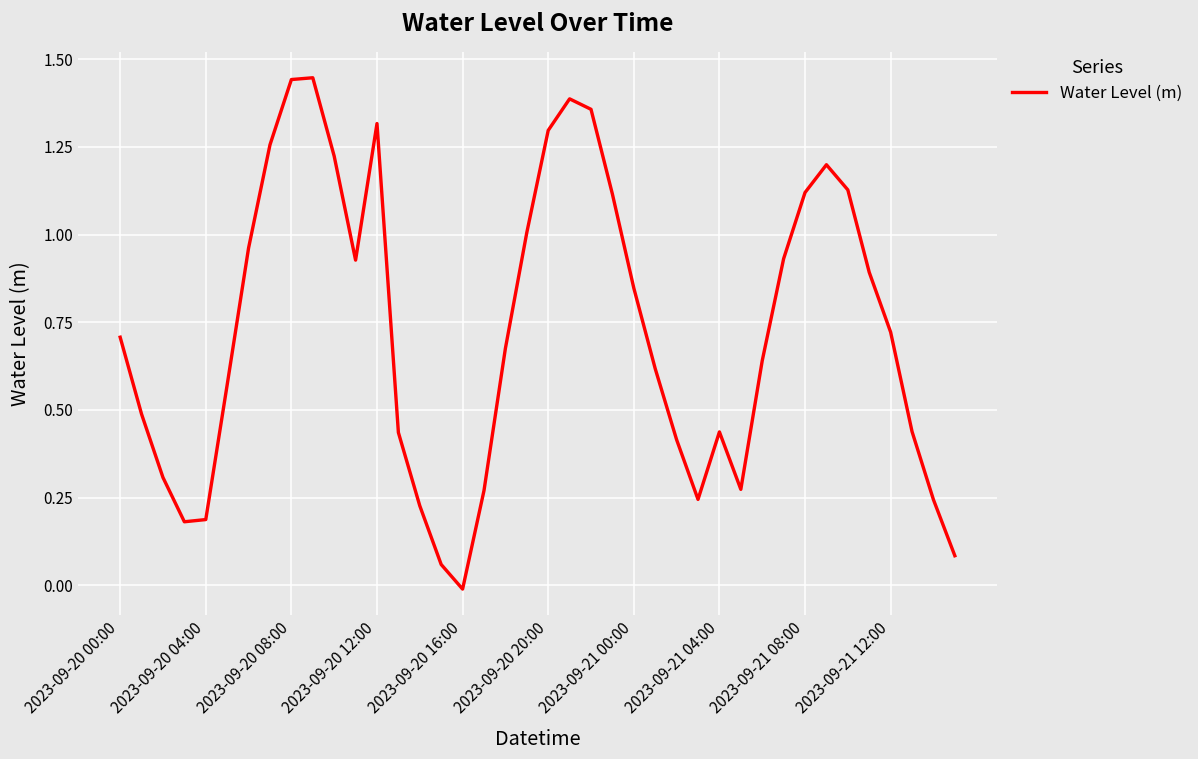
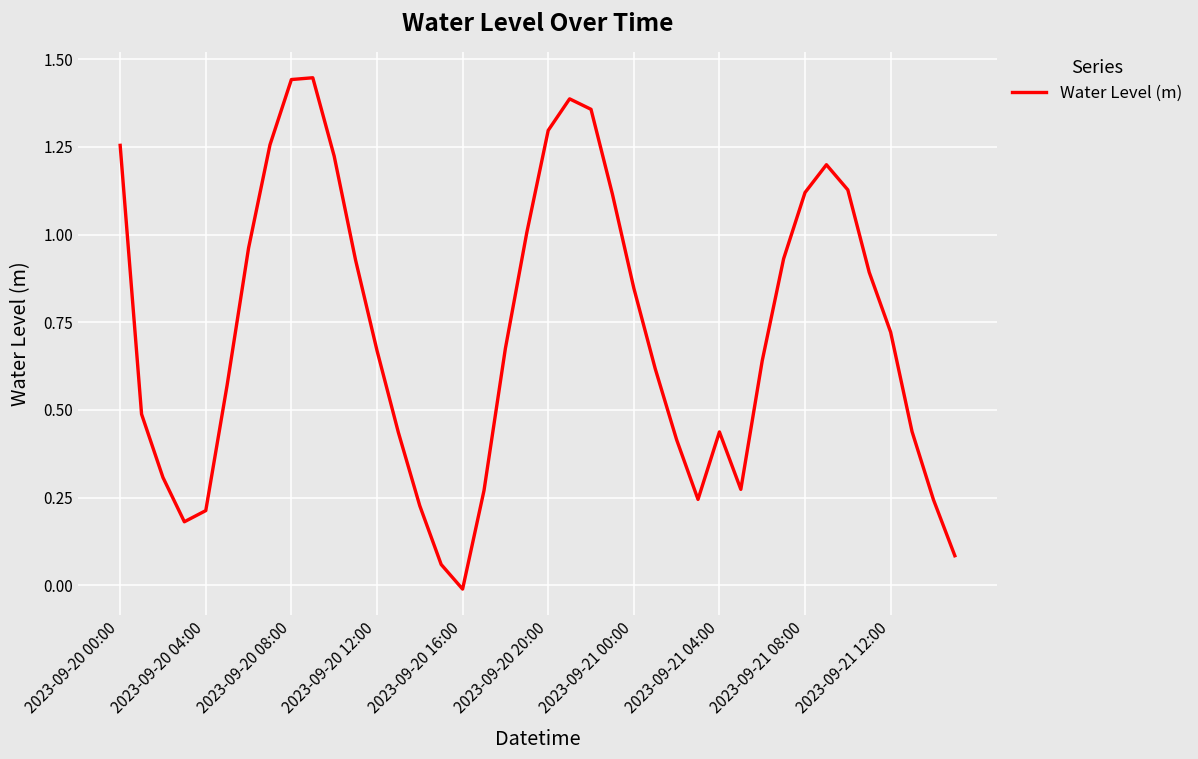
2023-09-20 00:00: 0.71 -> 1.25
2023-09-20 04:00: 0.19 -> 0.21
2023-09-20 12:00: 1.32 -> 0.67
